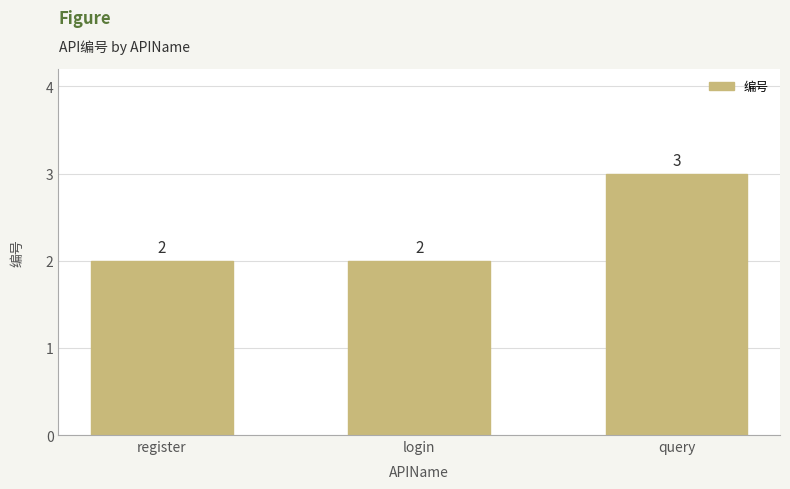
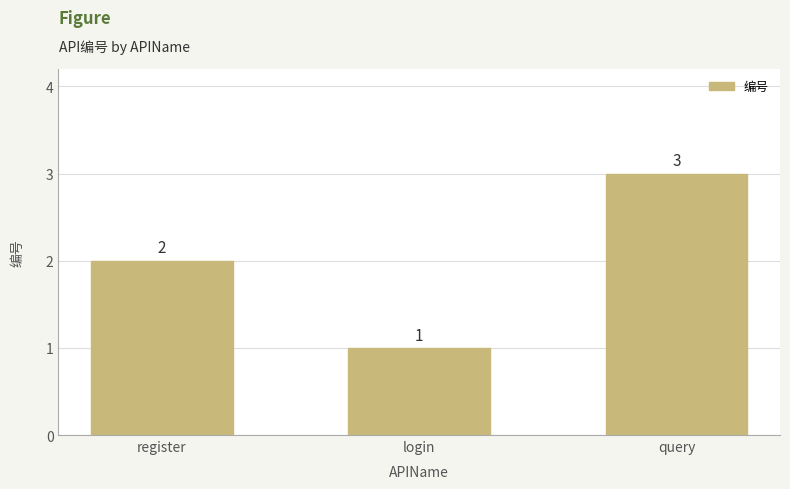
login: 2 -> 1
